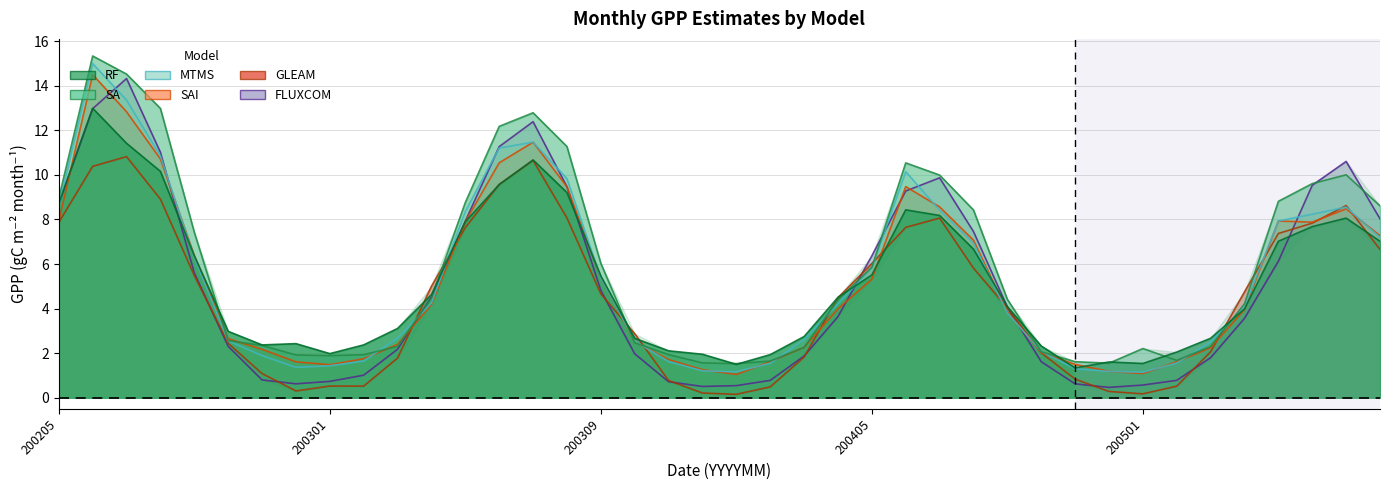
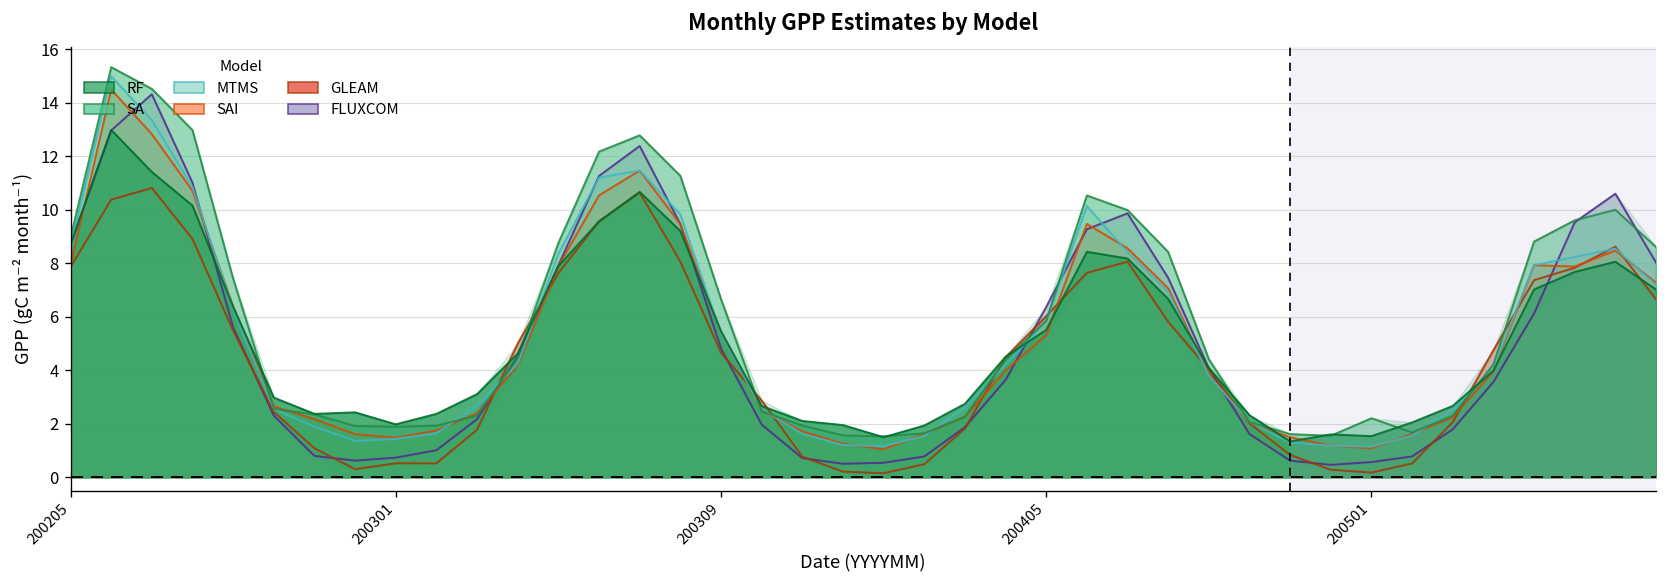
SA, 200309: 6.0 -> 6.7
